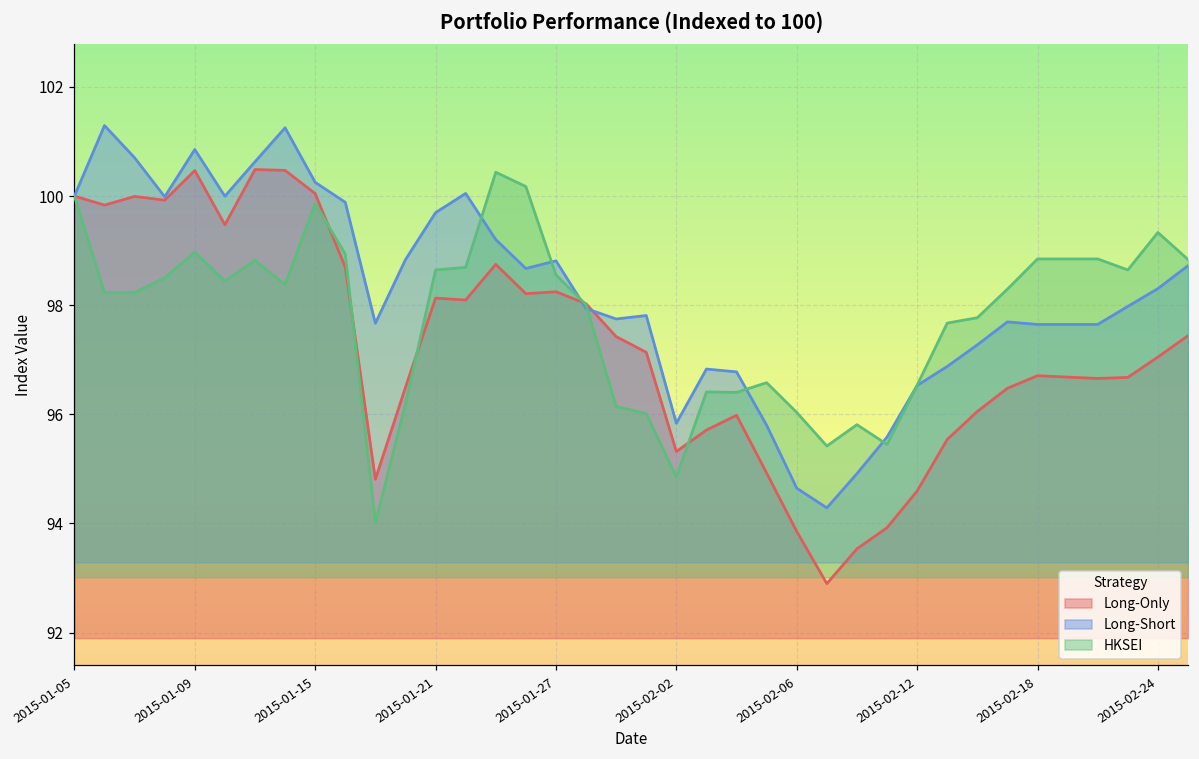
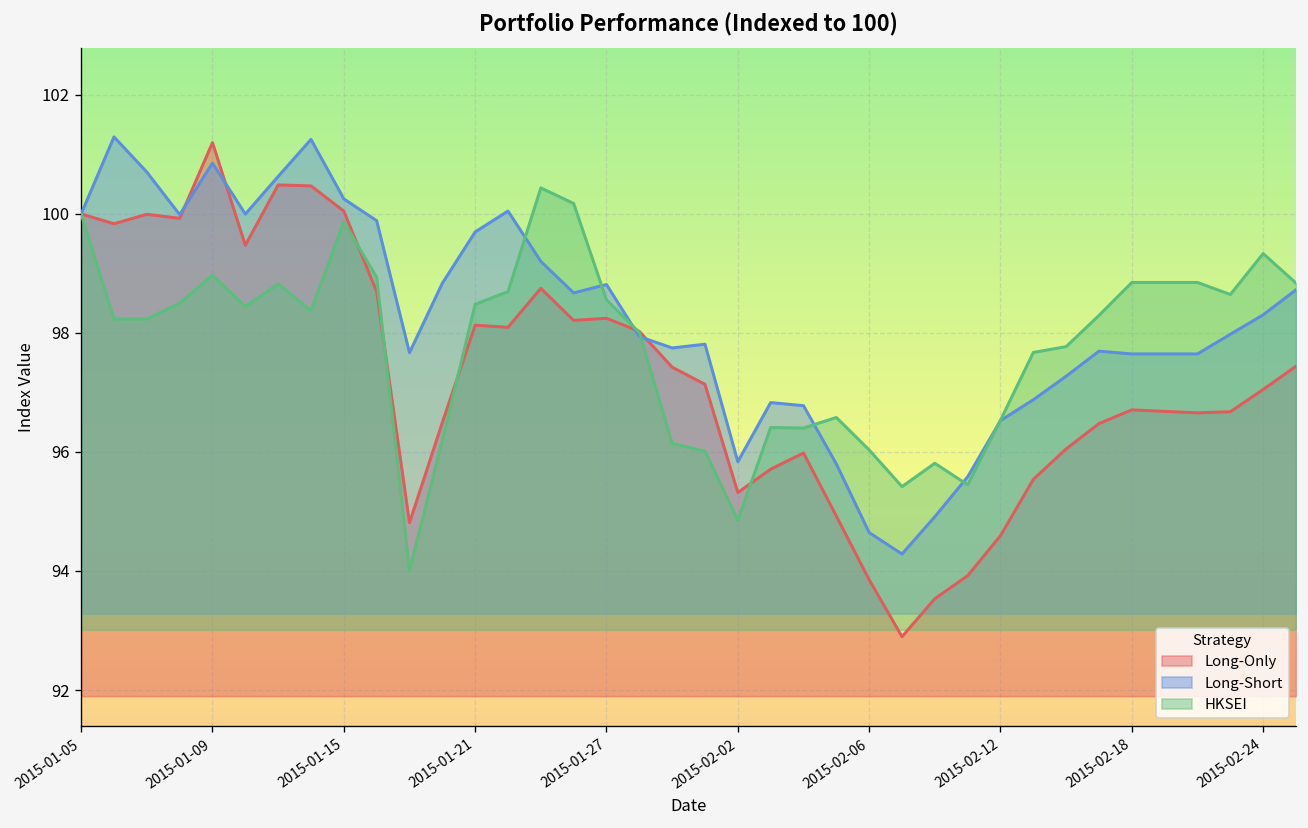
Long-Only, 2015-01-09: 100.5 -> 101.2
HKSEI, 2015-01-21: 98.6 -> 98.5
